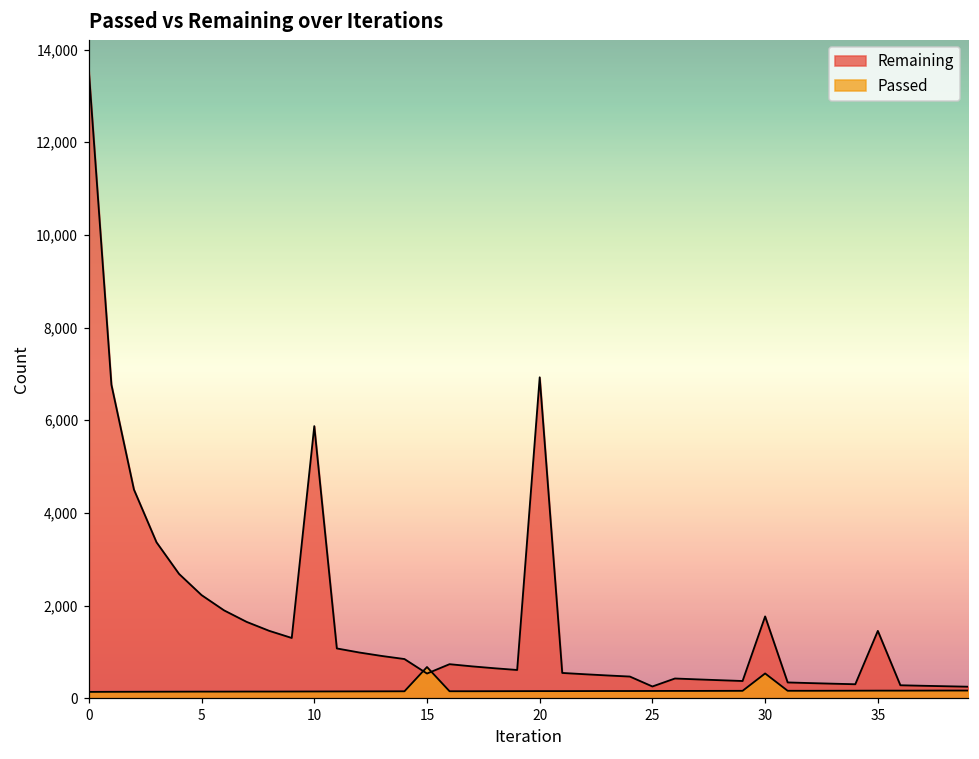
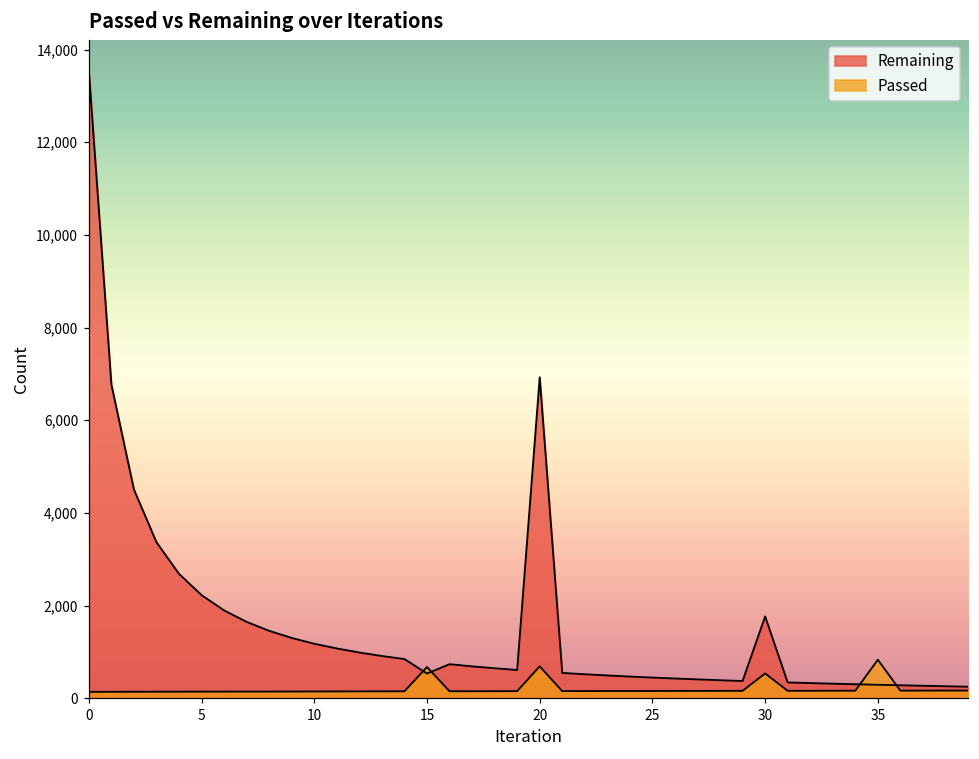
Remaining, 10: 5,900 -> 1,200
Passed, 20: 200 -> 700
Remaining, 25: 300 -> 400
Remaining, 35: 1,500 -> 300
Passed, 35: 200 -> 800
